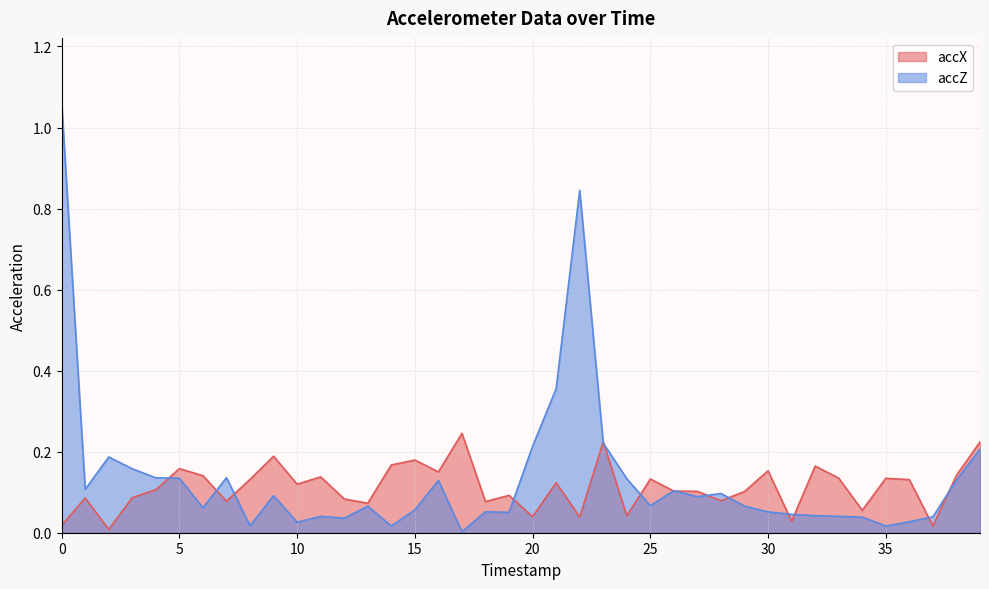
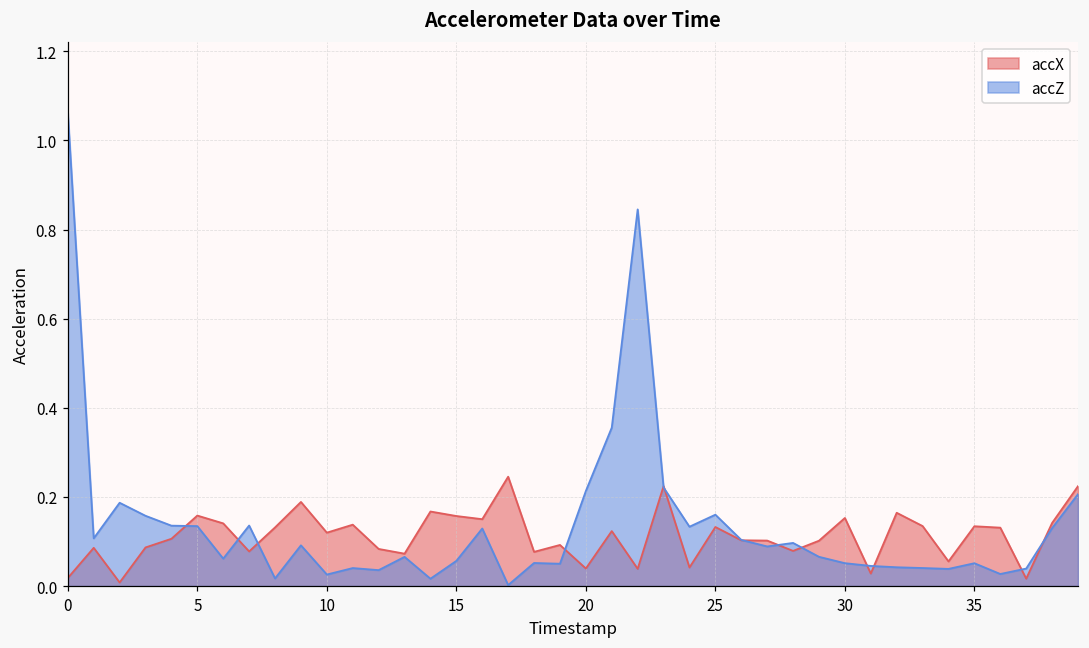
accX, 15: 0.18 -> 0.16
accZ, 25: 0.07 -> 0.16
accZ, 35: 0.02 -> 0.05
